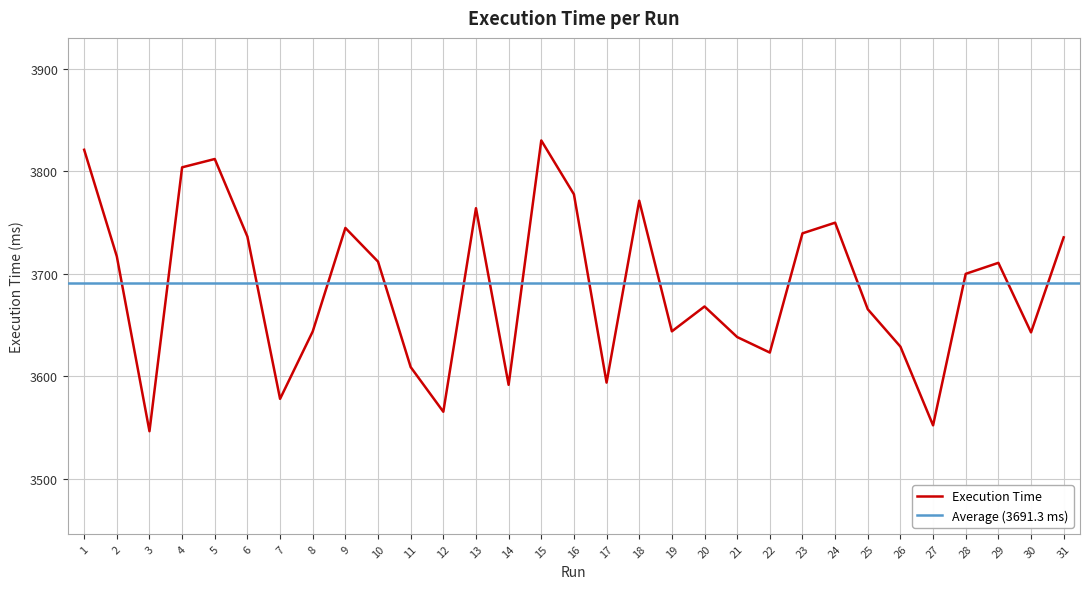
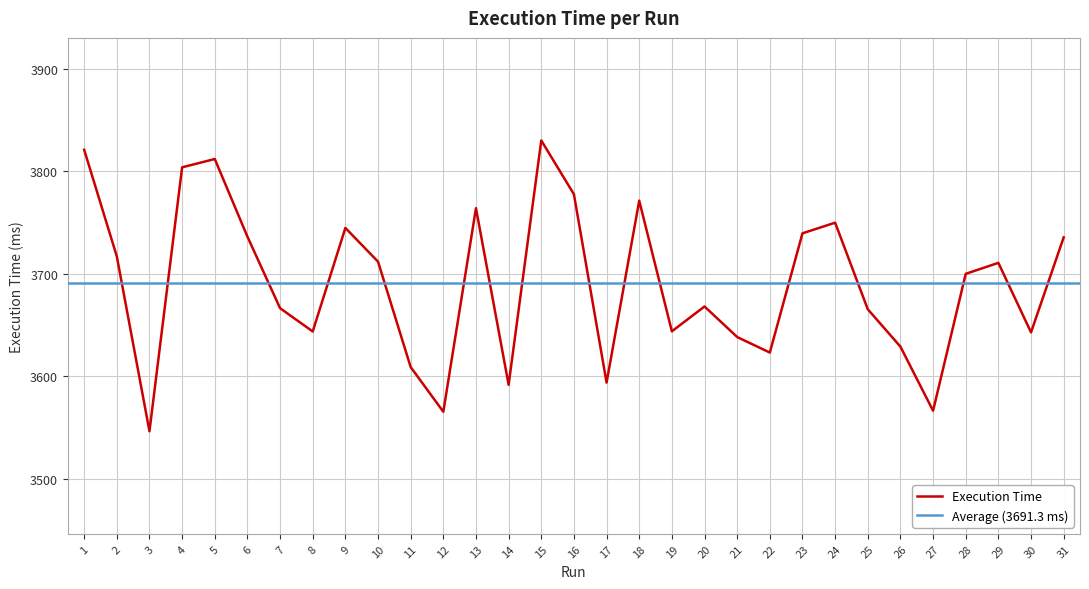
7: 3578 -> 3666
27: 3552 -> 3566
